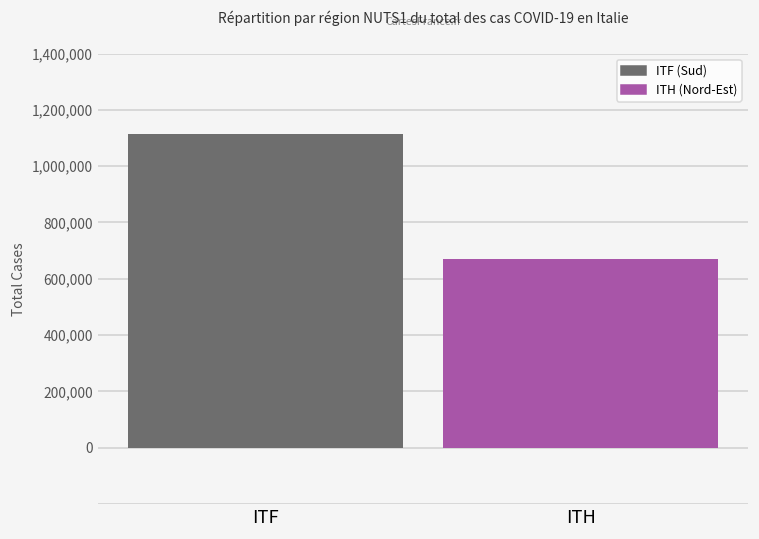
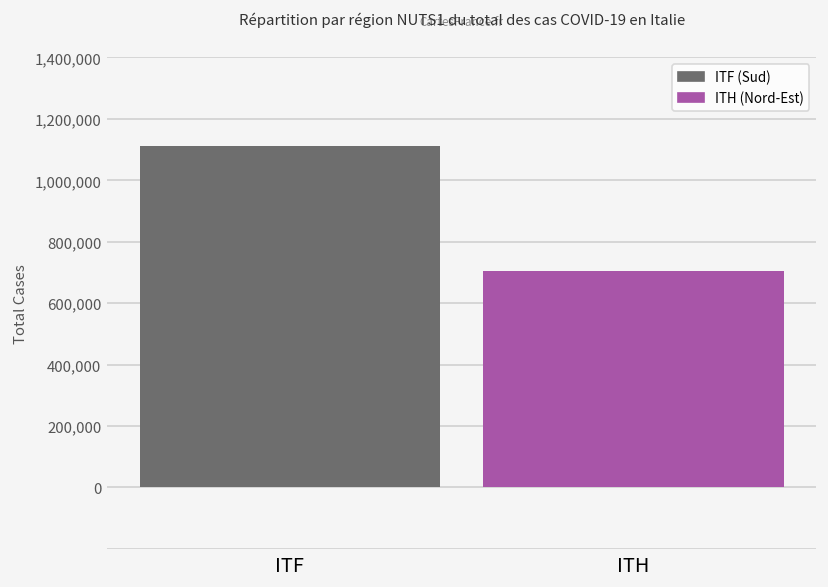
ITH: 670,000 -> 700,000
